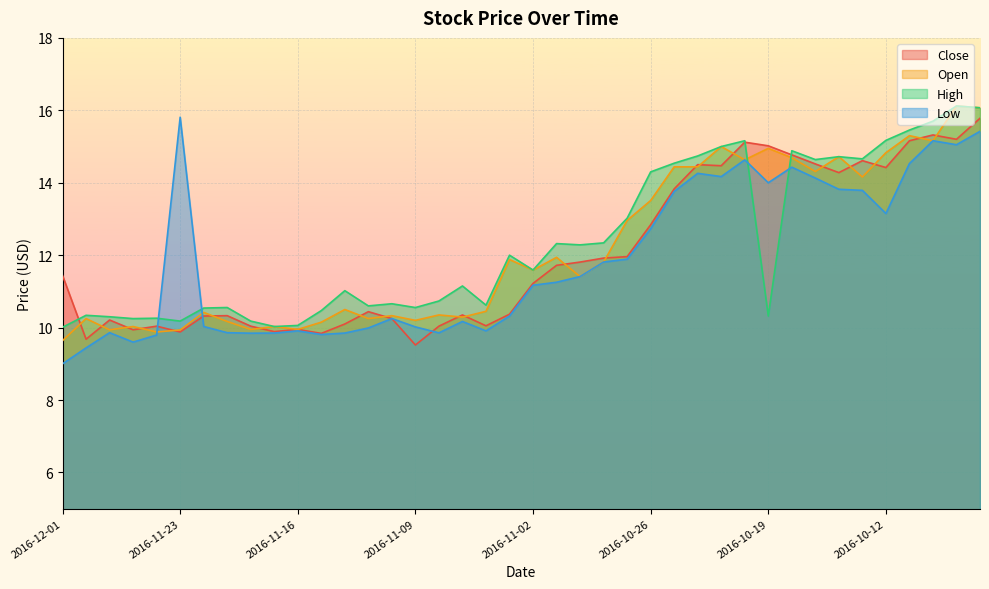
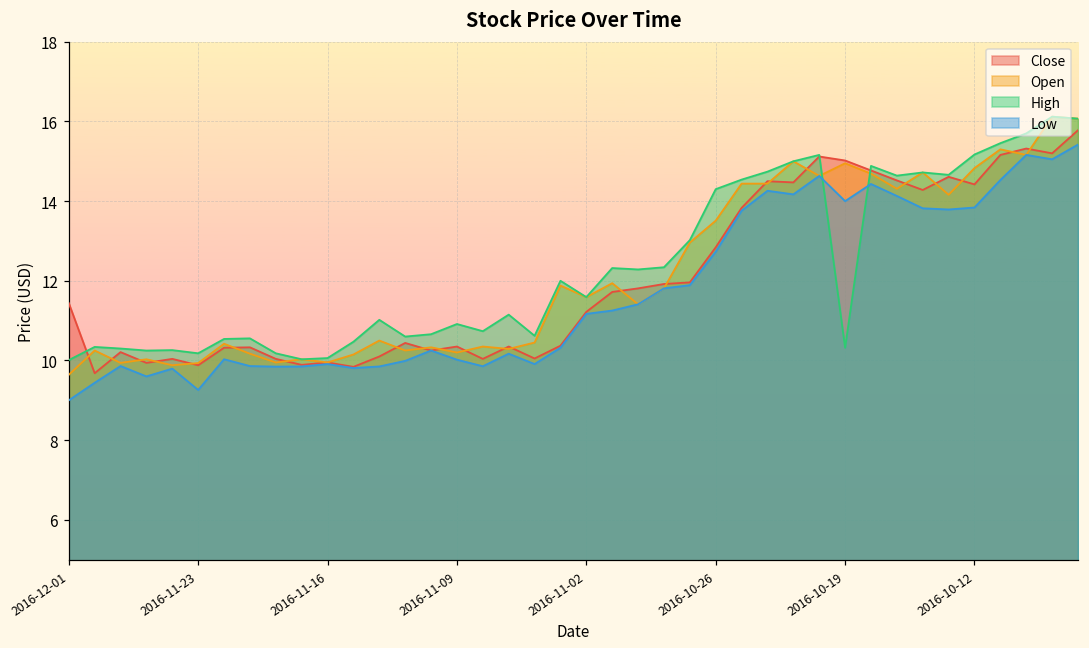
Low, 2016-11-23: 15.8 -> 9.3
Close, 2016-11-09: 9.5 -> 10.4
High, 2016-11-09: 10.6 -> 10.9
Low, 2016-10-12: 13.2 -> 13.8
